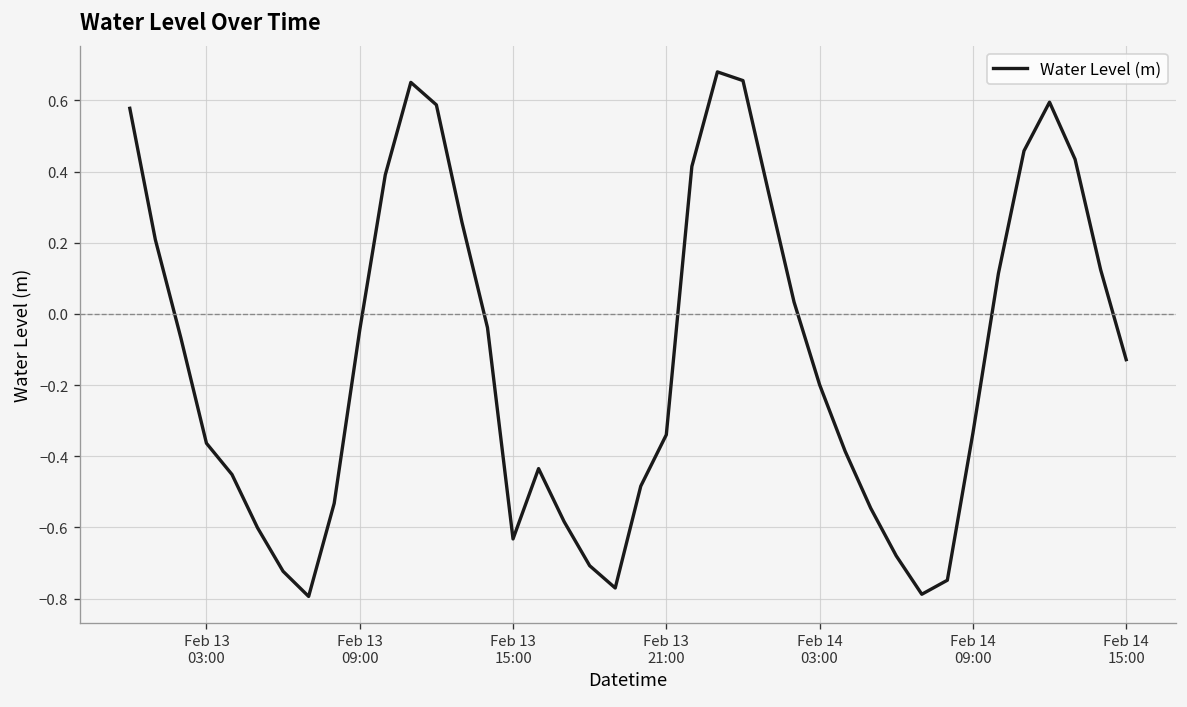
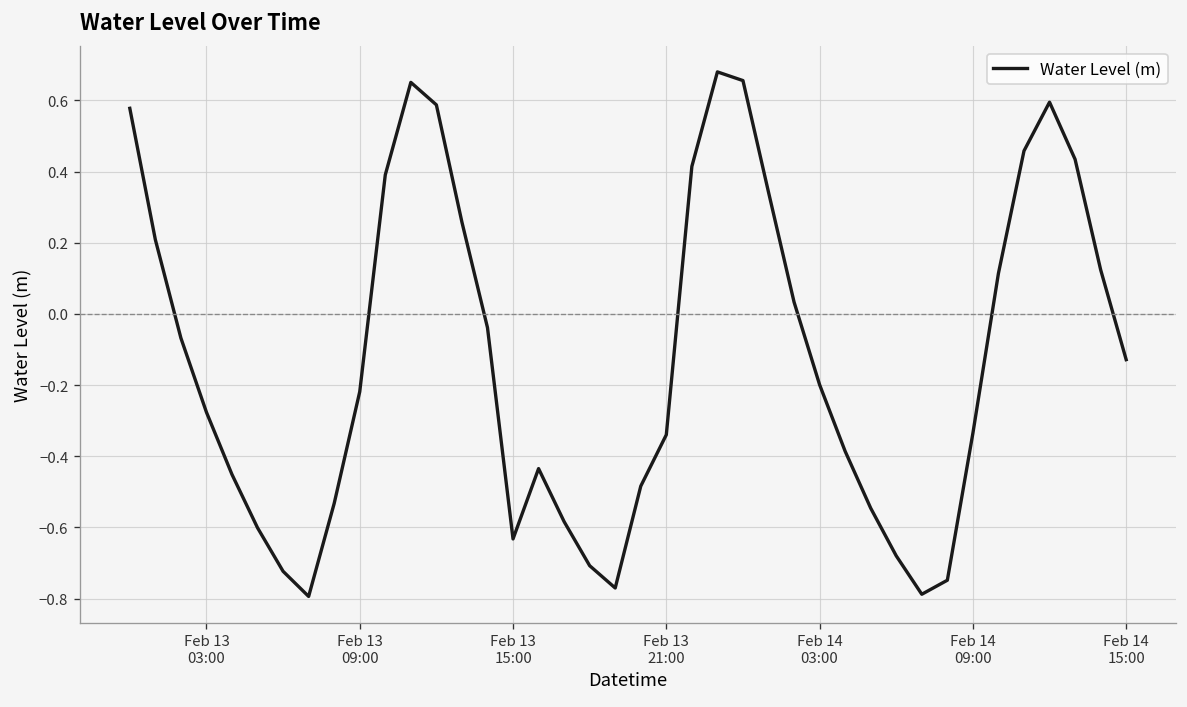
Feb 13 03:00: -0.36 -> -0.28
Feb 13 09:00: -0.05 -> -0.22
